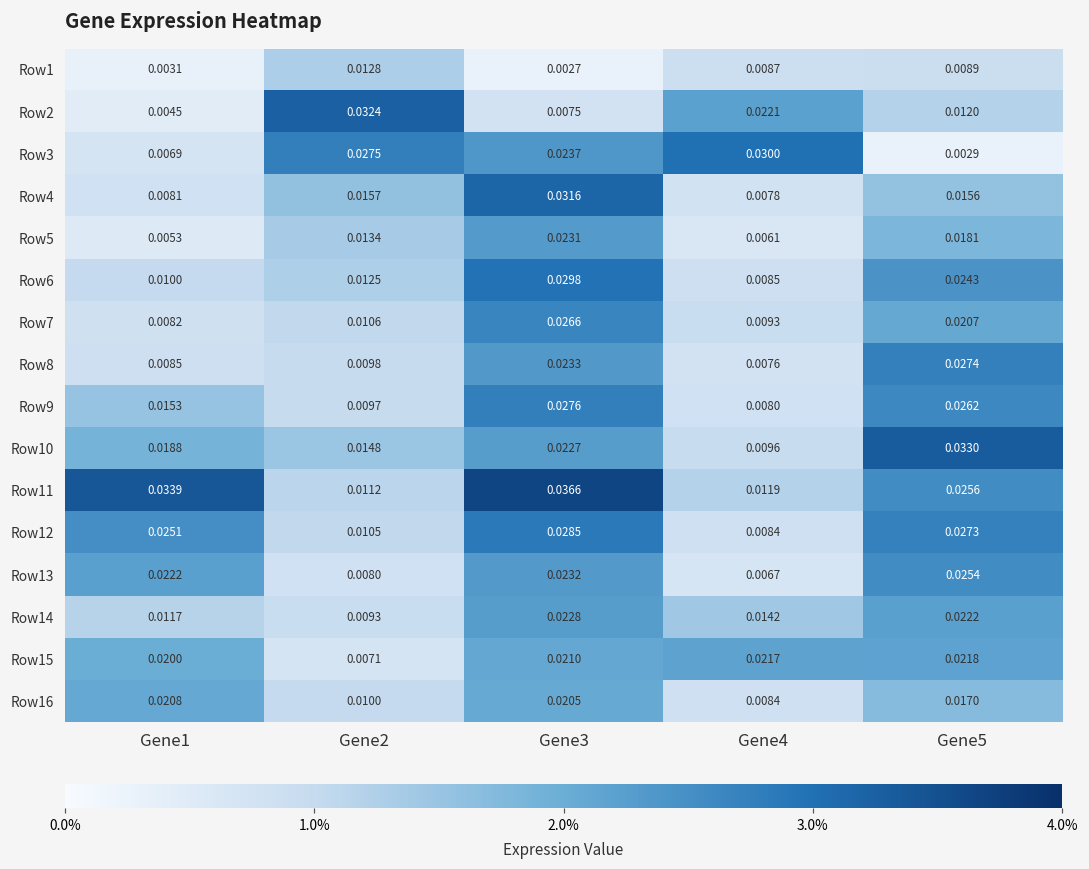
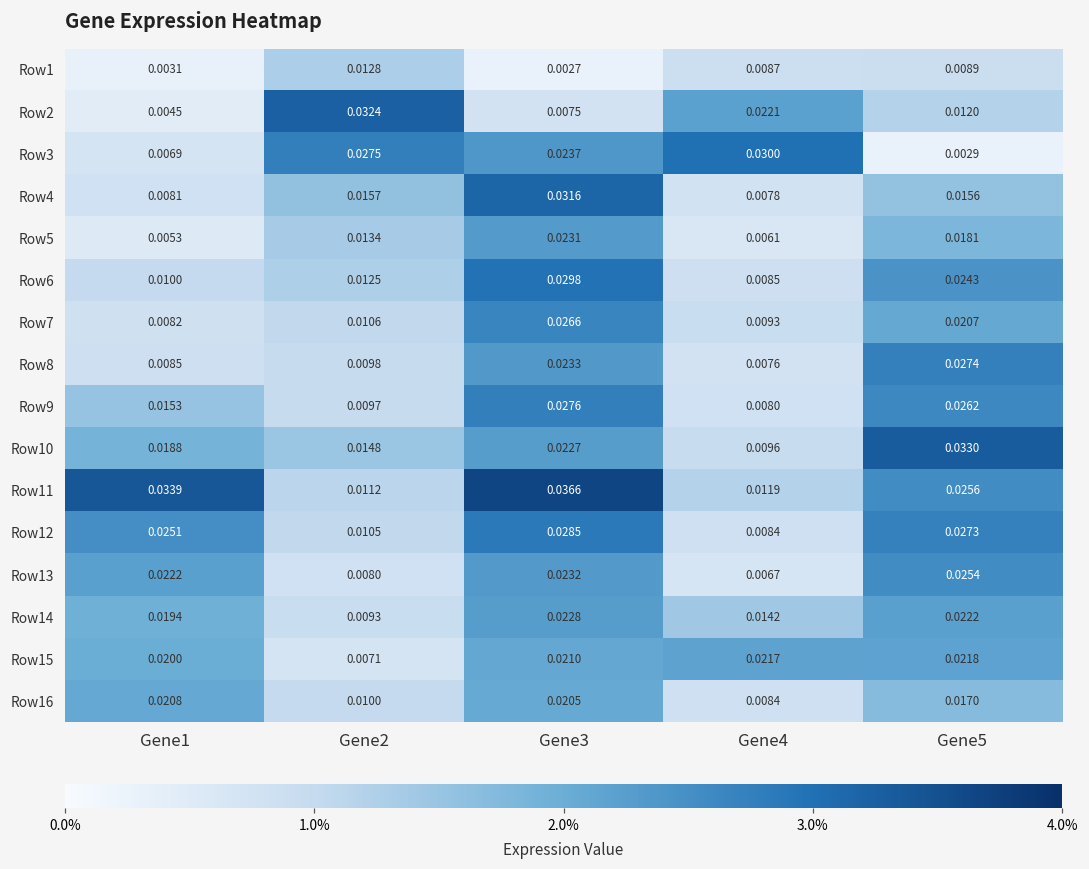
Row14, Gene1: 0.0117 -> 0.0194
